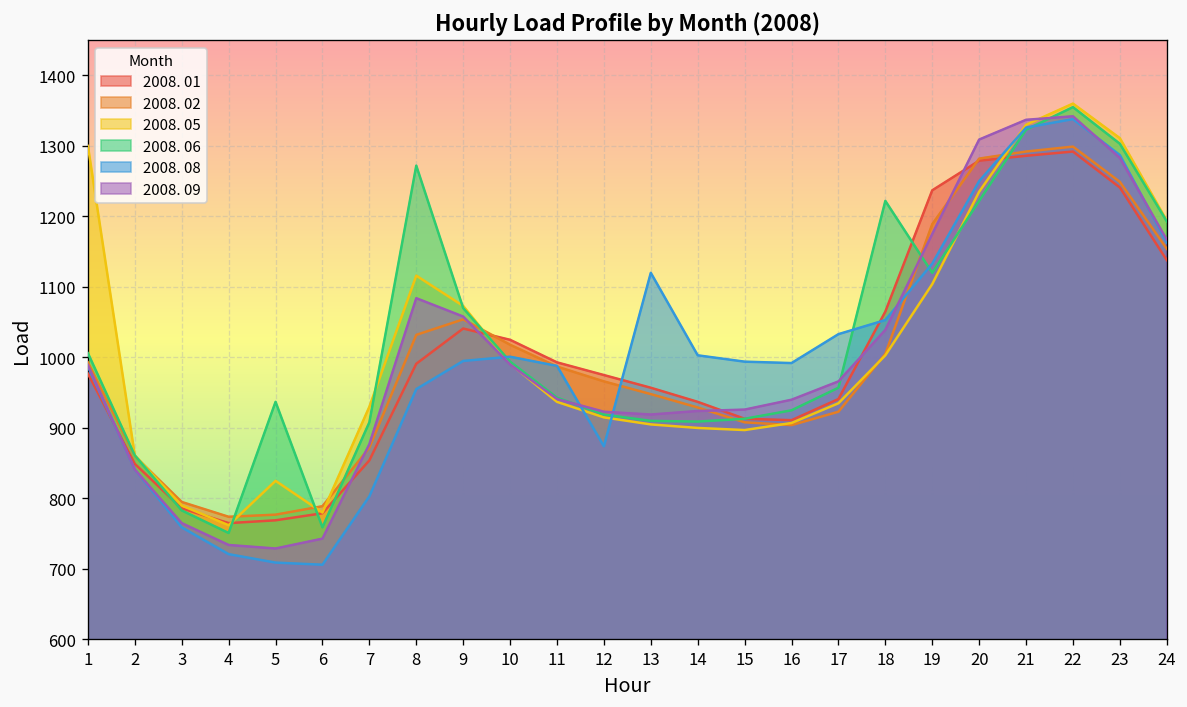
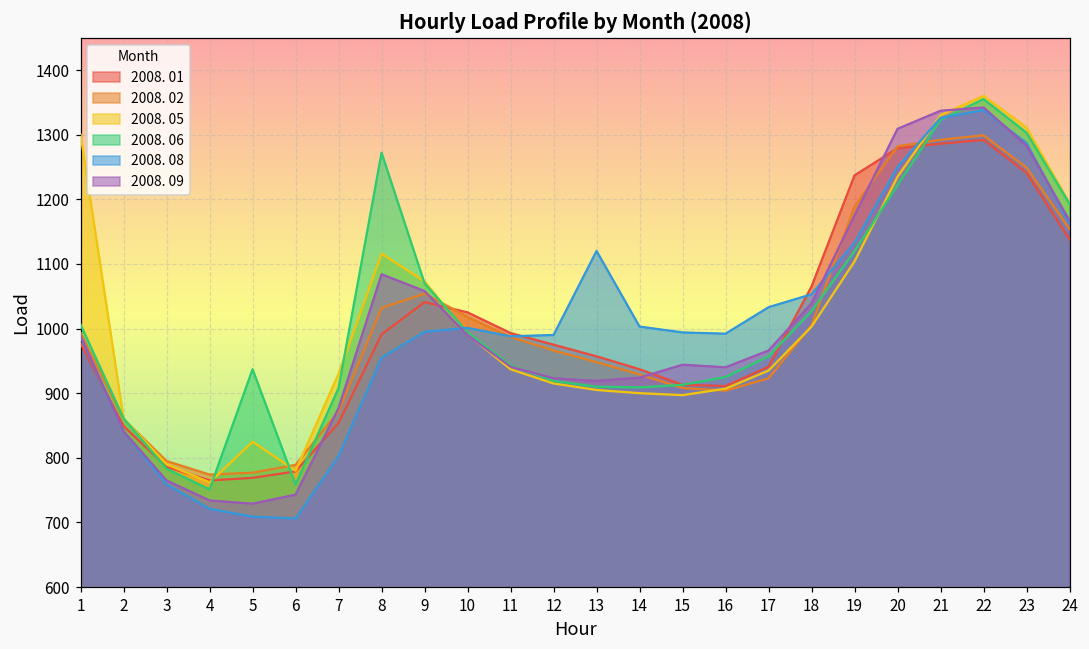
2008. 08, 12: 870 -> 990
2008. 09, 15: 930 -> 940
2008. 06, 18: 1220 -> 1030
